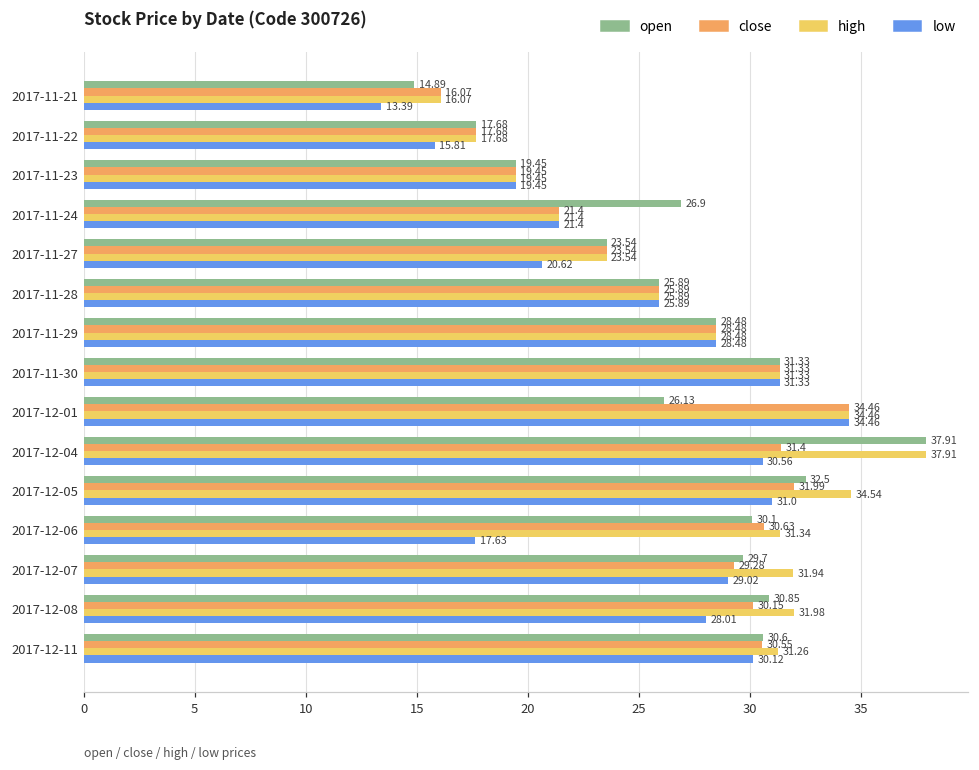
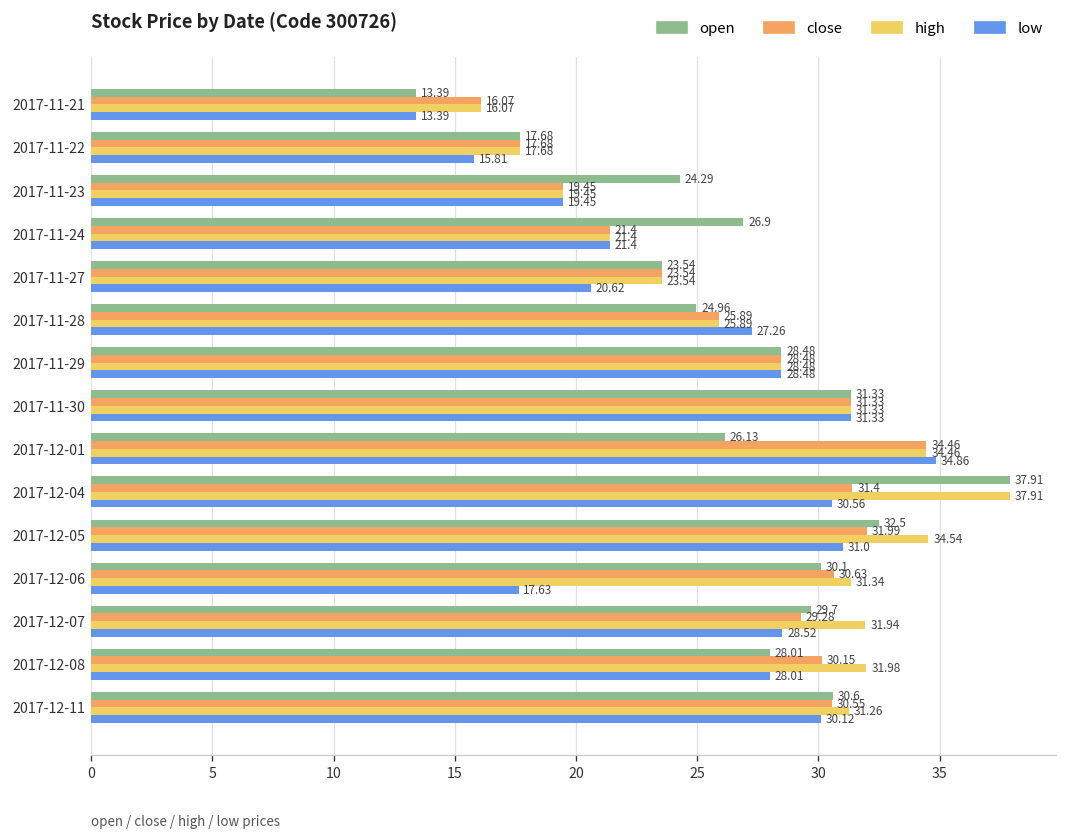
open, 2017-11-21: 14.89 -> 13.39
open, 2017-11-23: 19.45 -> 24.29
open, 2017-11-28: 25.89 -> 24.96
low, 2017-11-28: 25.89 -> 27.26
low, 2017-12-01: 34.46 -> 34.86
low, 2017-12-07: 29.02 -> 28.52
open, 2017-12-08: 30.85 -> 28.01
